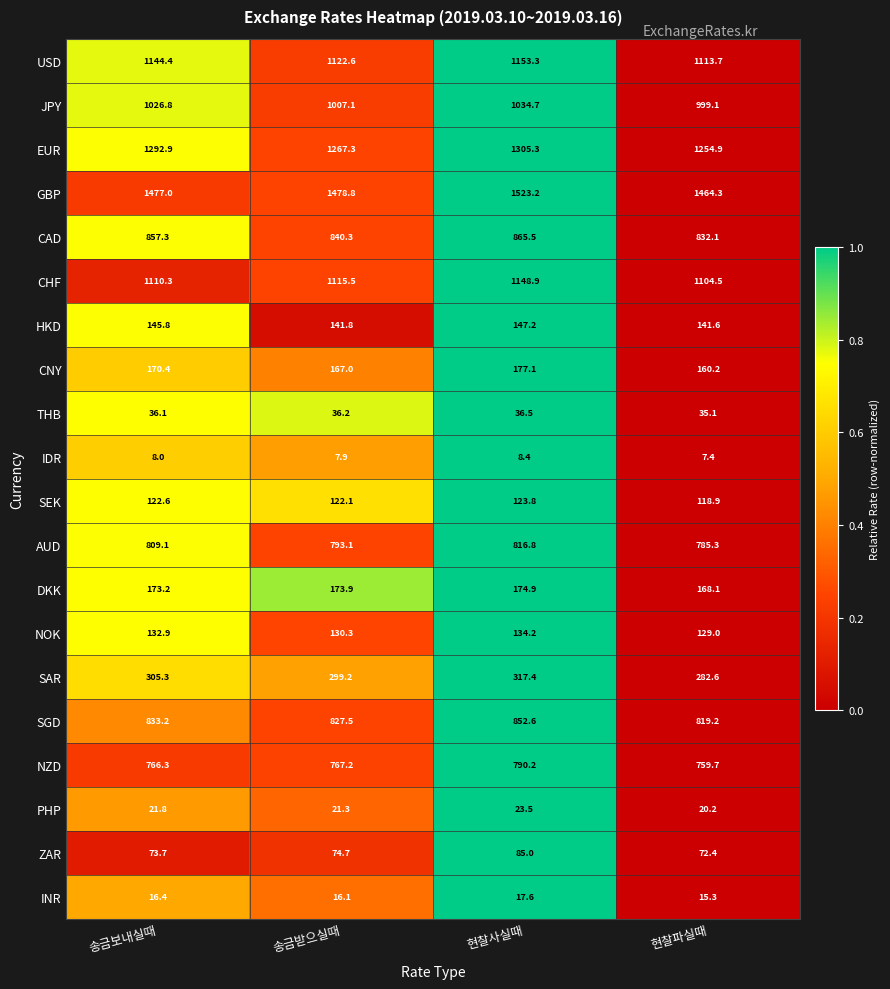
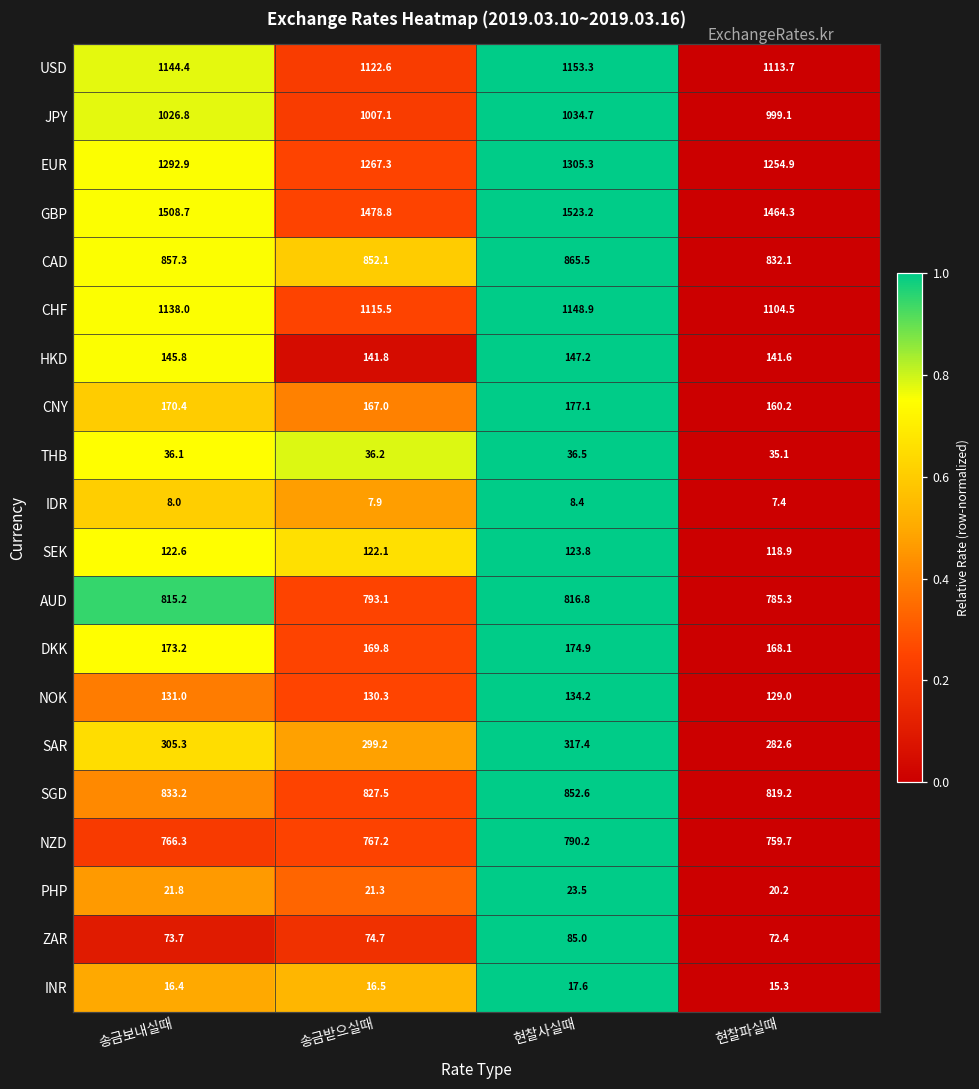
GBP, 송금보내실때: 1477.0 -> 1508.7
CAD, 송금받으실때: 840.3 -> 852.1
CHF, 송금보내실때: 1110.3 -> 1138.0
AUD, 송금보내실때: 809.1 -> 815.2
DKK, 송금받으실때: 173.9 -> 169.8
NOK, 송금보내실때: 132.9 -> 131.0
INR, 송금받으실때: 16.1 -> 16.5
